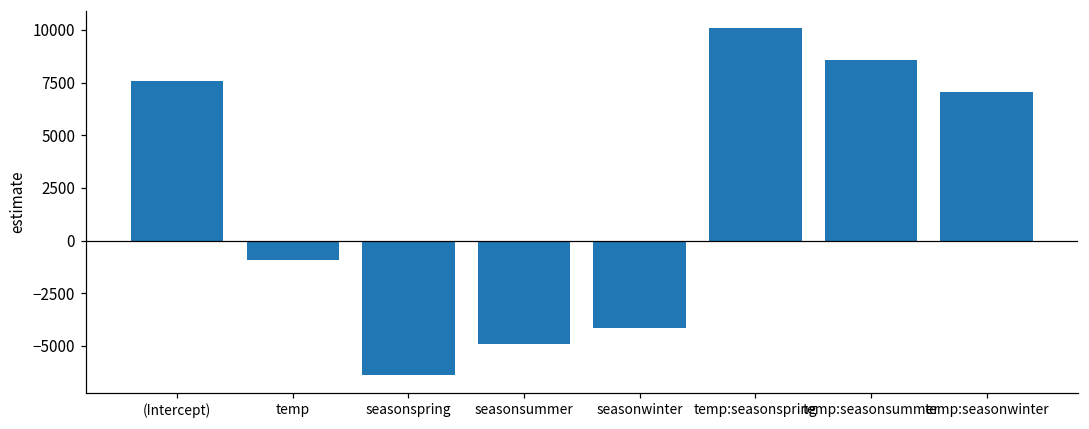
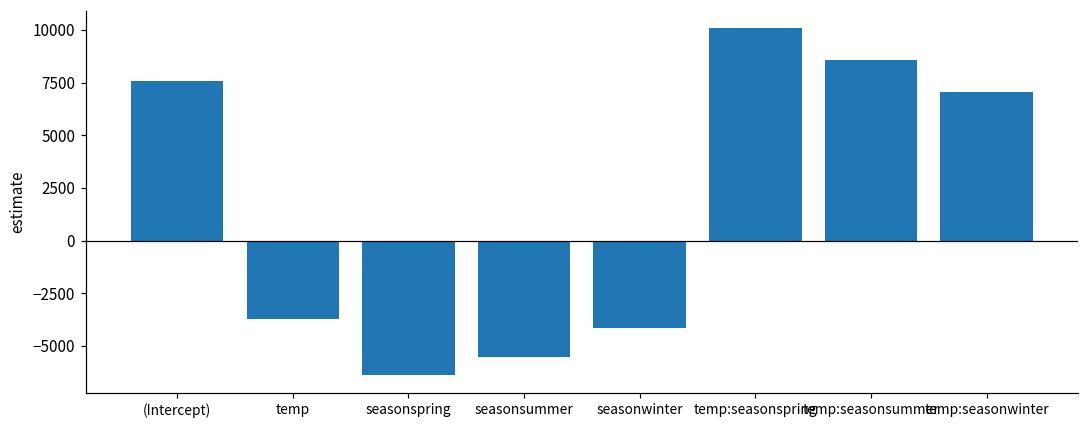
temp: -900 -> -3700
seasonsummer: -4900 -> -5500
